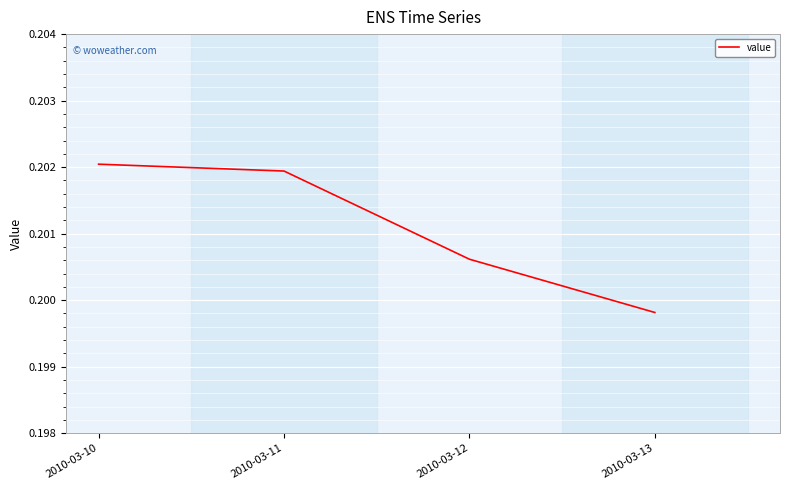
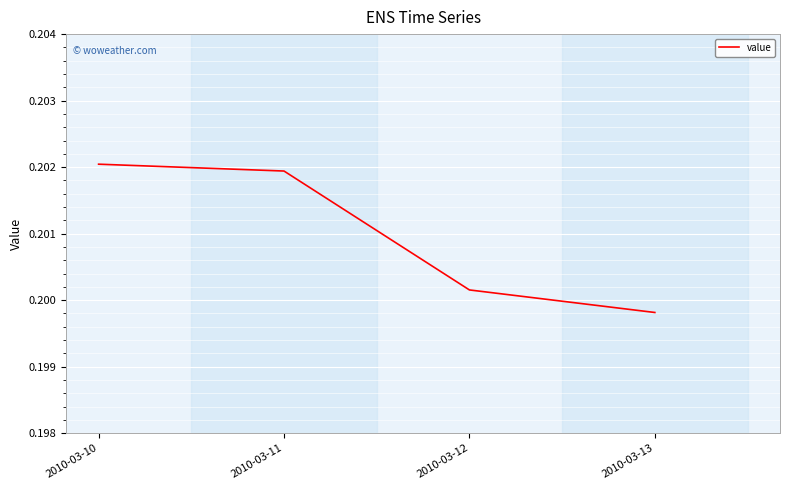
2010-03-12: 0.2006 -> 0.2002
